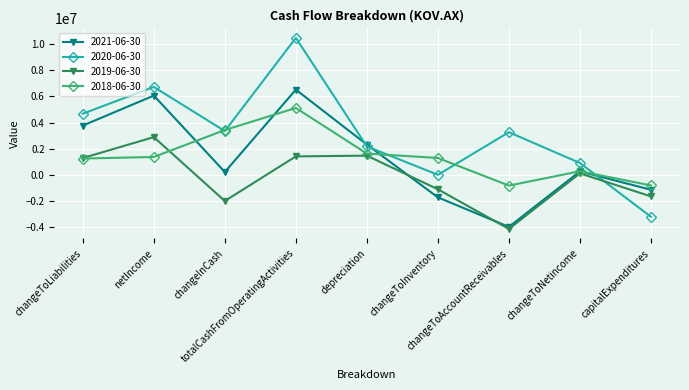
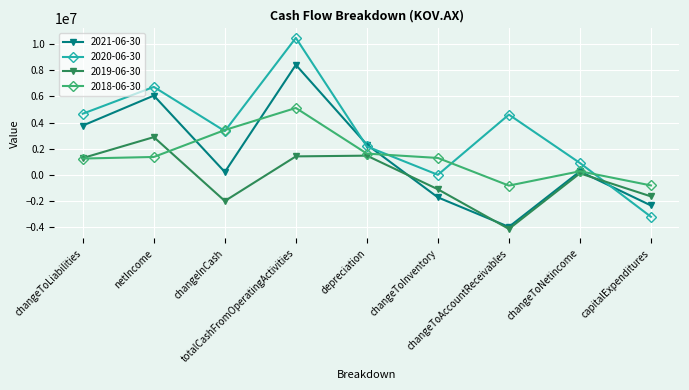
2021-06-30, totalCashFromOperatingActivities: 6500000 -> 8400000
2020-06-30, changeToAccountReceivables: 3300000 -> 4600000
2021-06-30, capitalExpenditures: -1100000 -> -2300000
